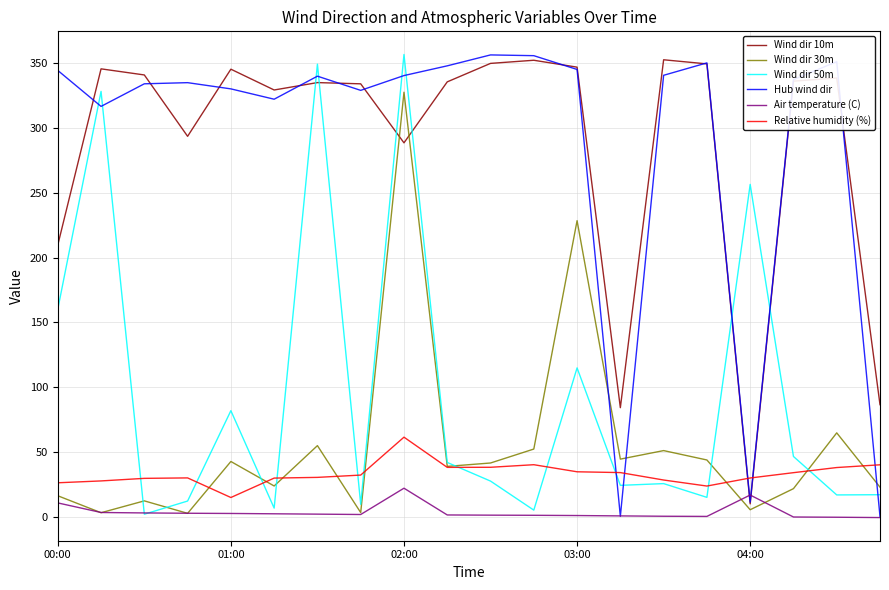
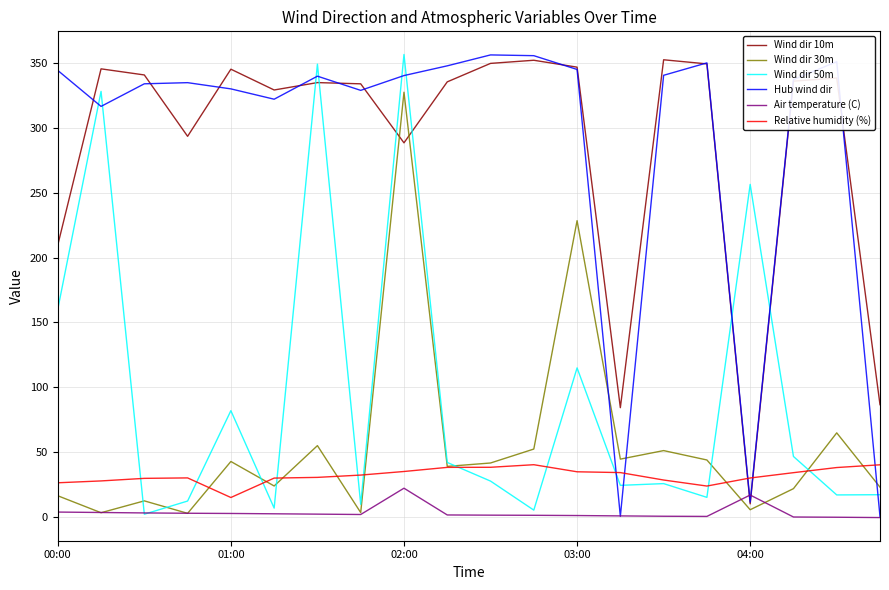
Air temperature (C), 00:00: 11 -> 4
Relative humidity (%), 02:00: 61 -> 35
